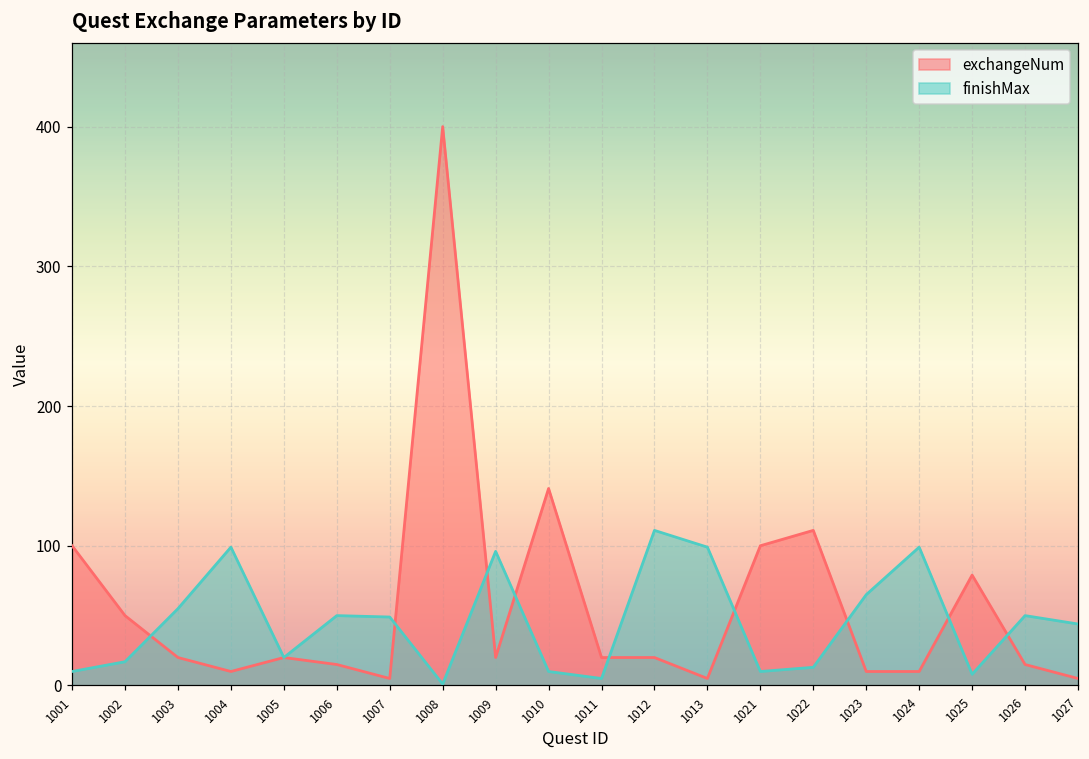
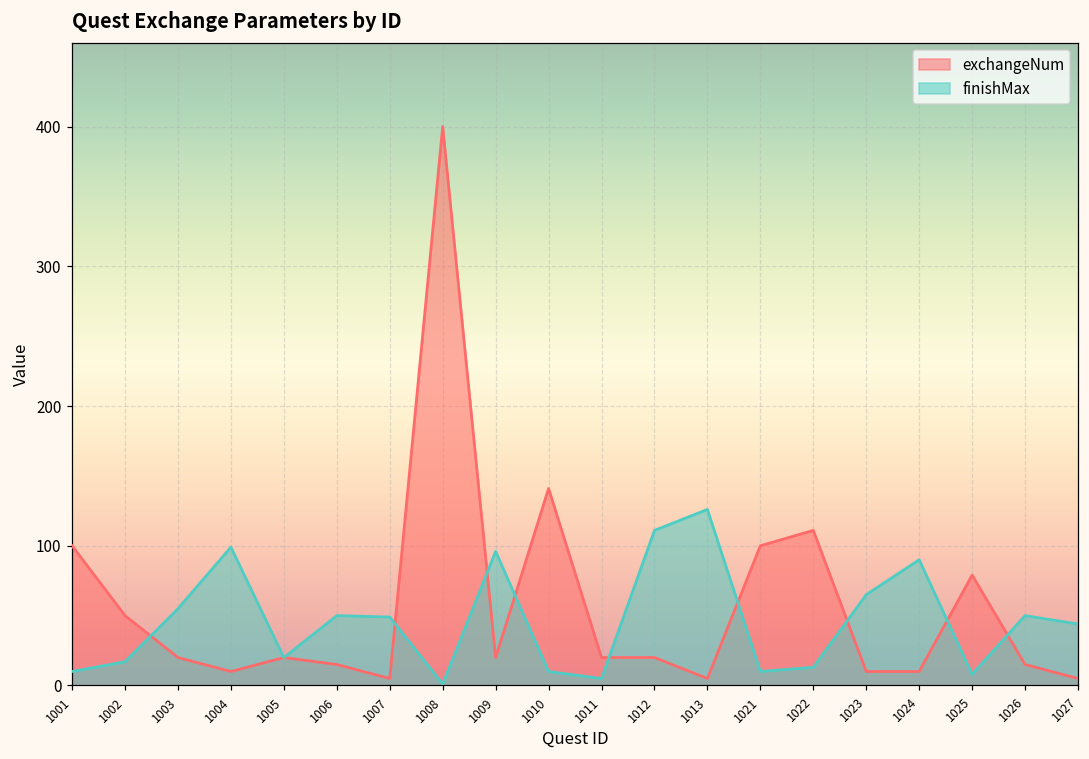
finishMax, 1013: 99 -> 126
finishMax, 1024: 99 -> 90
